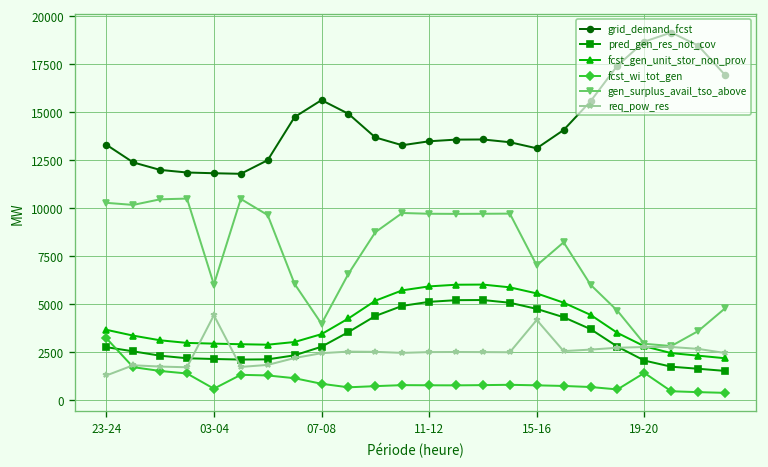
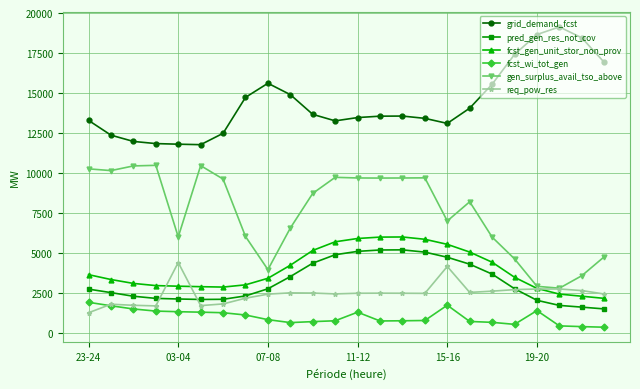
fcst_wi_tot_gen, 23-24: 3200 -> 1900
fcst_wi_tot_gen, 03-04: 600 -> 1400
fcst_wi_tot_gen, 11-12: 800 -> 1300
fcst_wi_tot_gen, 15-16: 800 -> 1800
